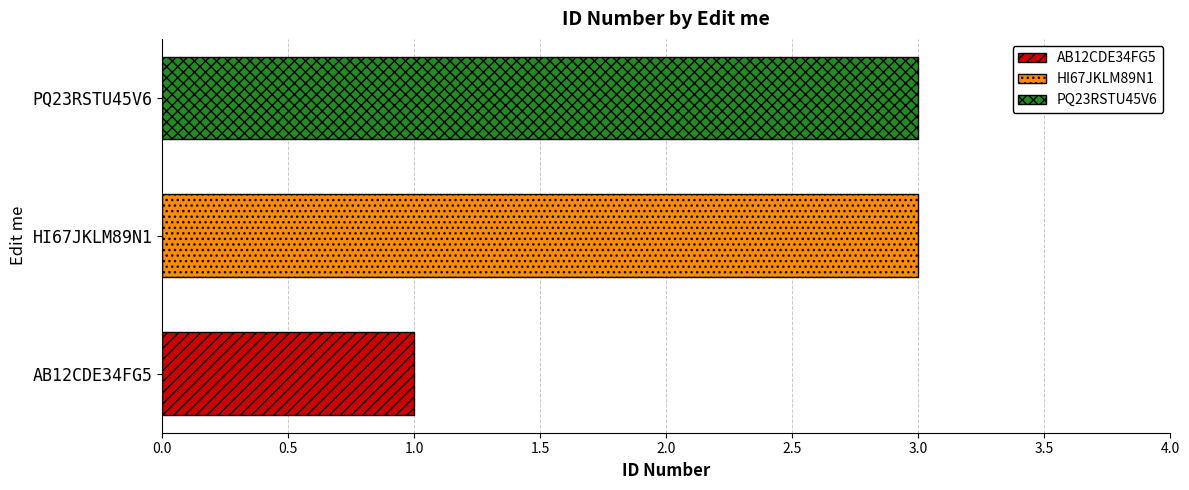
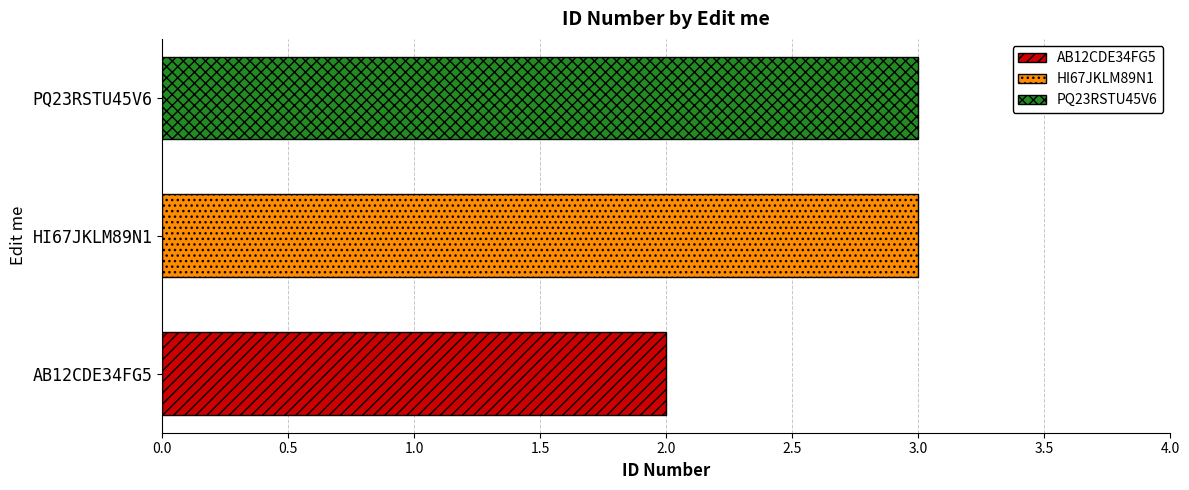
AB12CDE34FG5: 1 -> 2
